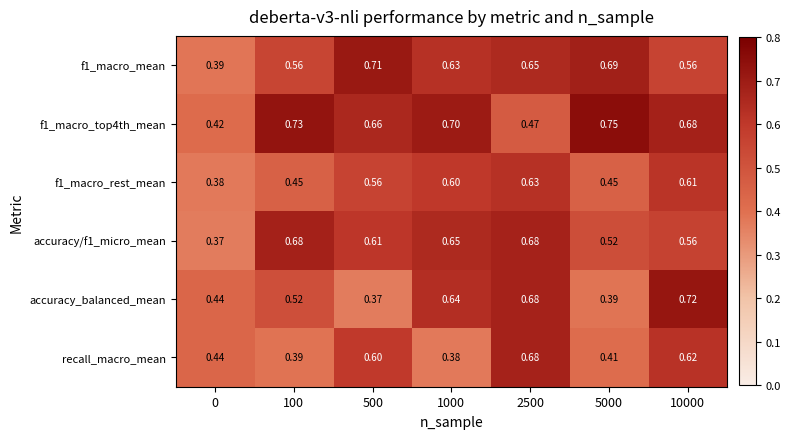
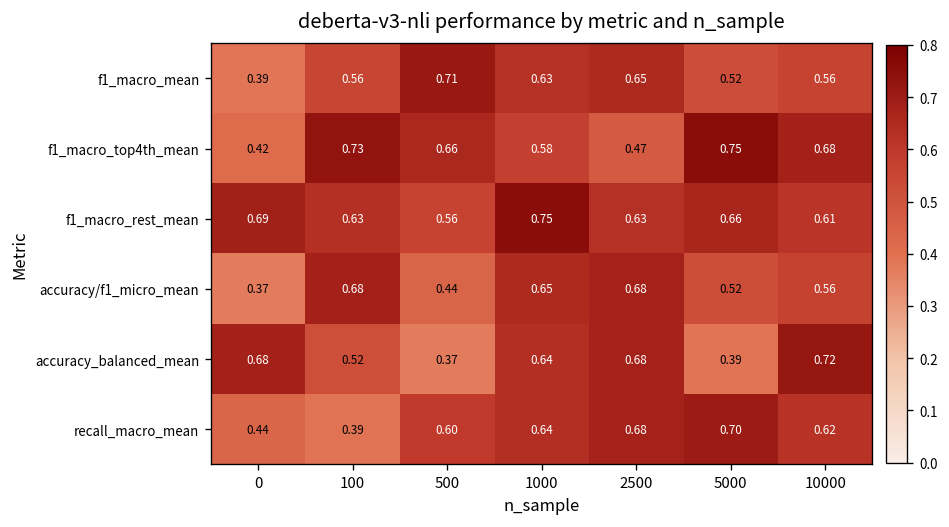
f1_macro_mean, 5000: 0.69 -> 0.52
f1_macro_top4th_mean, 1000: 0.70 -> 0.58
f1_macro_rest_mean, 0: 0.38 -> 0.69
f1_macro_rest_mean, 100: 0.45 -> 0.63
f1_macro_rest_mean, 1000: 0.60 -> 0.75
f1_macro_rest_mean, 5000: 0.45 -> 0.66
accuracy/f1_micro_mean, 500: 0.61 -> 0.44
accuracy_balanced_mean, 0: 0.44 -> 0.68
recall_macro_mean, 1000: 0.38 -> 0.64
recall_macro_mean, 5000: 0.41 -> 0.70
